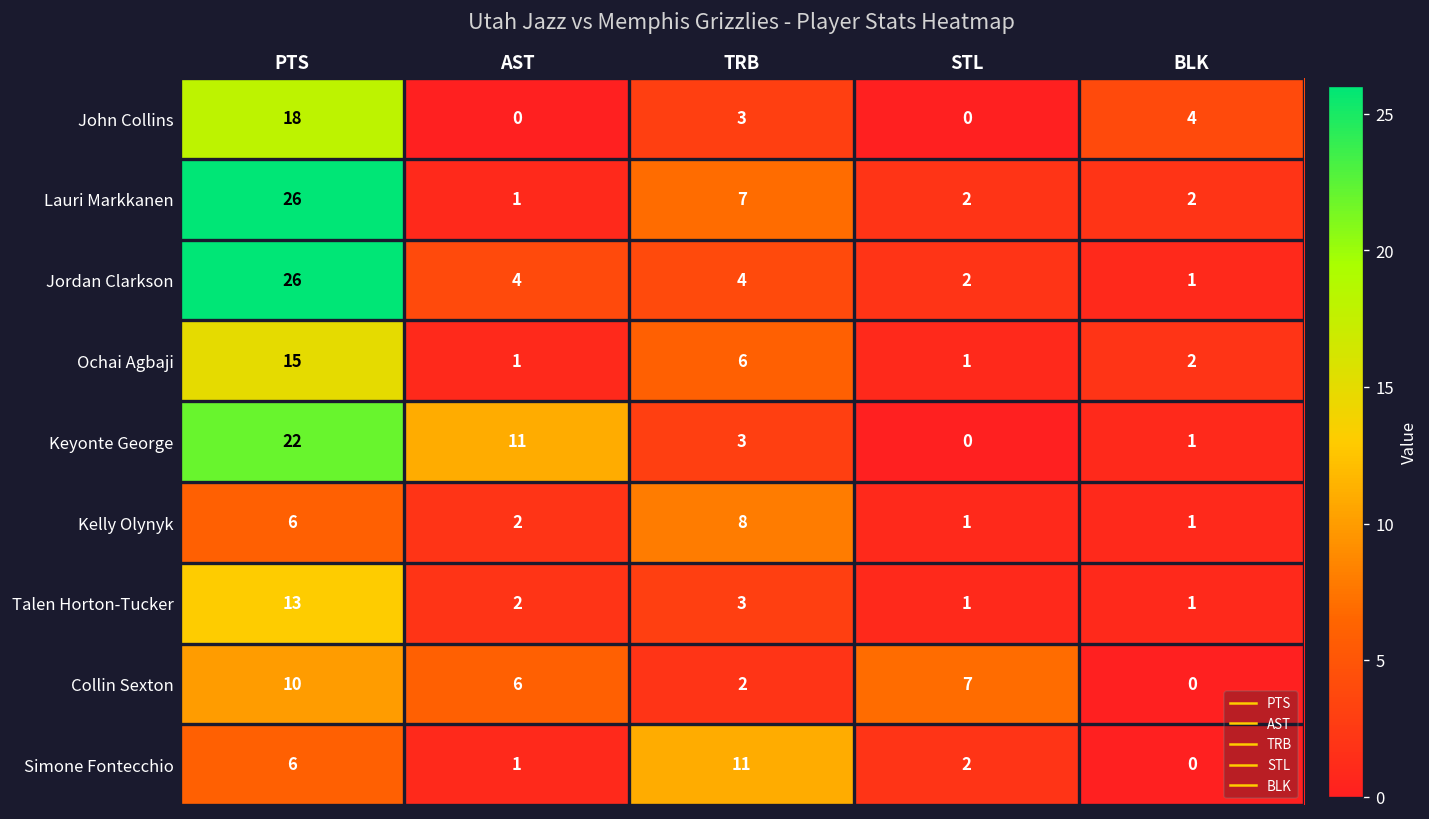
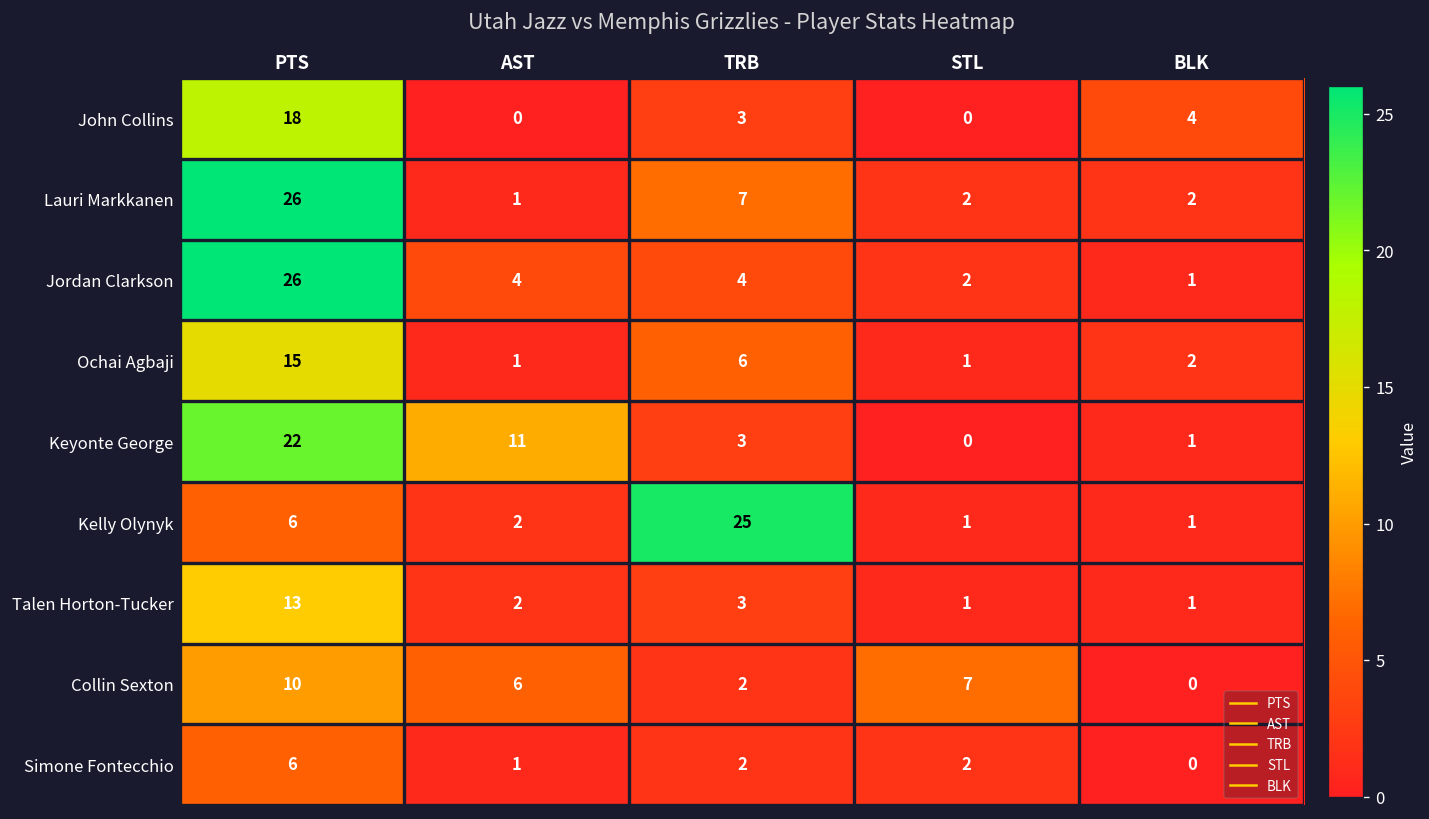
Kelly Olynyk, TRB: 8 -> 25
Simone Fontecchio, TRB: 11 -> 2
